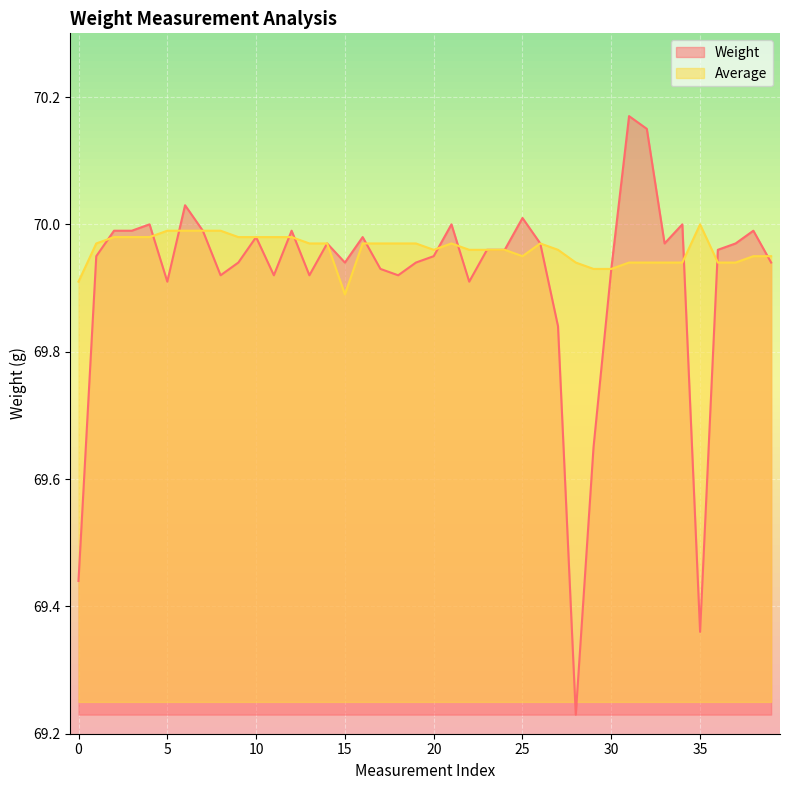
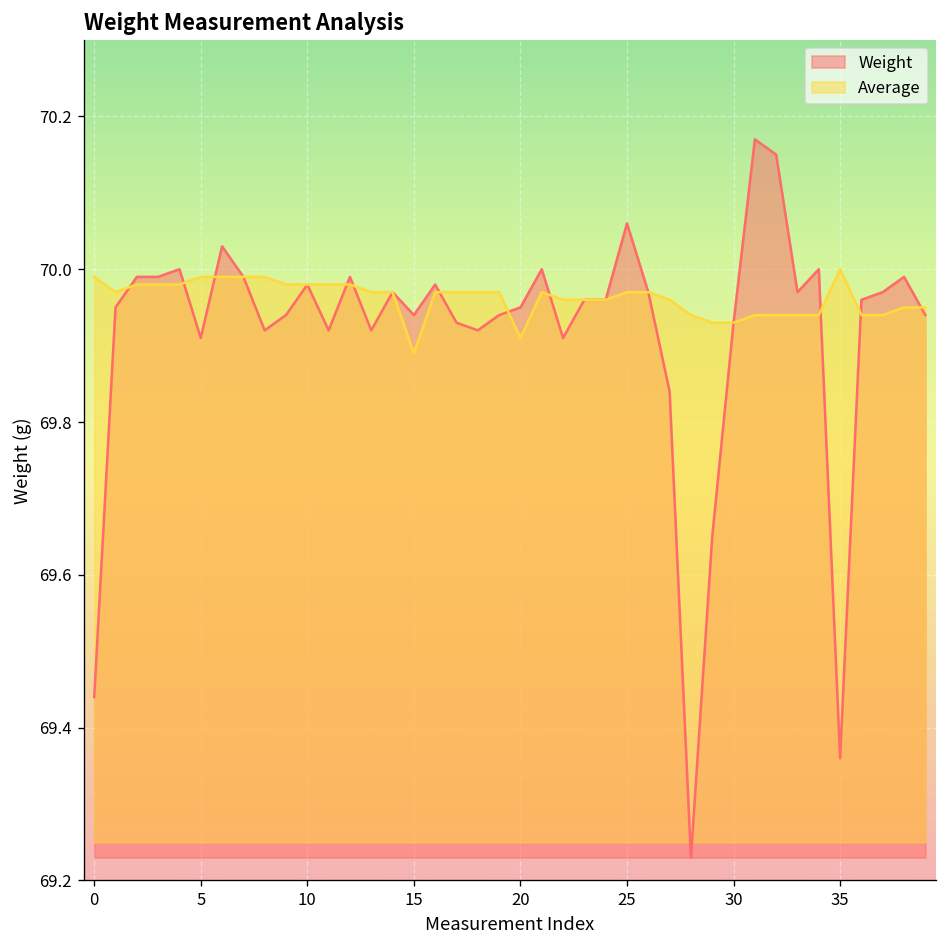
Average, 0: 69.91 -> 69.99
Average, 20: 69.96 -> 69.91
Weight, 25: 70.01 -> 70.06
Average, 25: 69.95 -> 69.97
